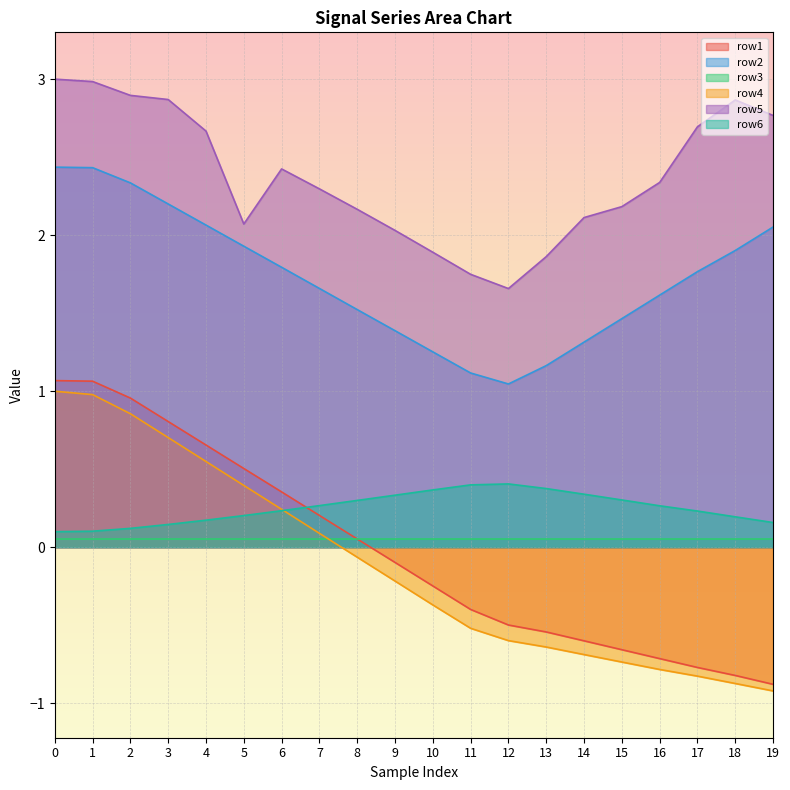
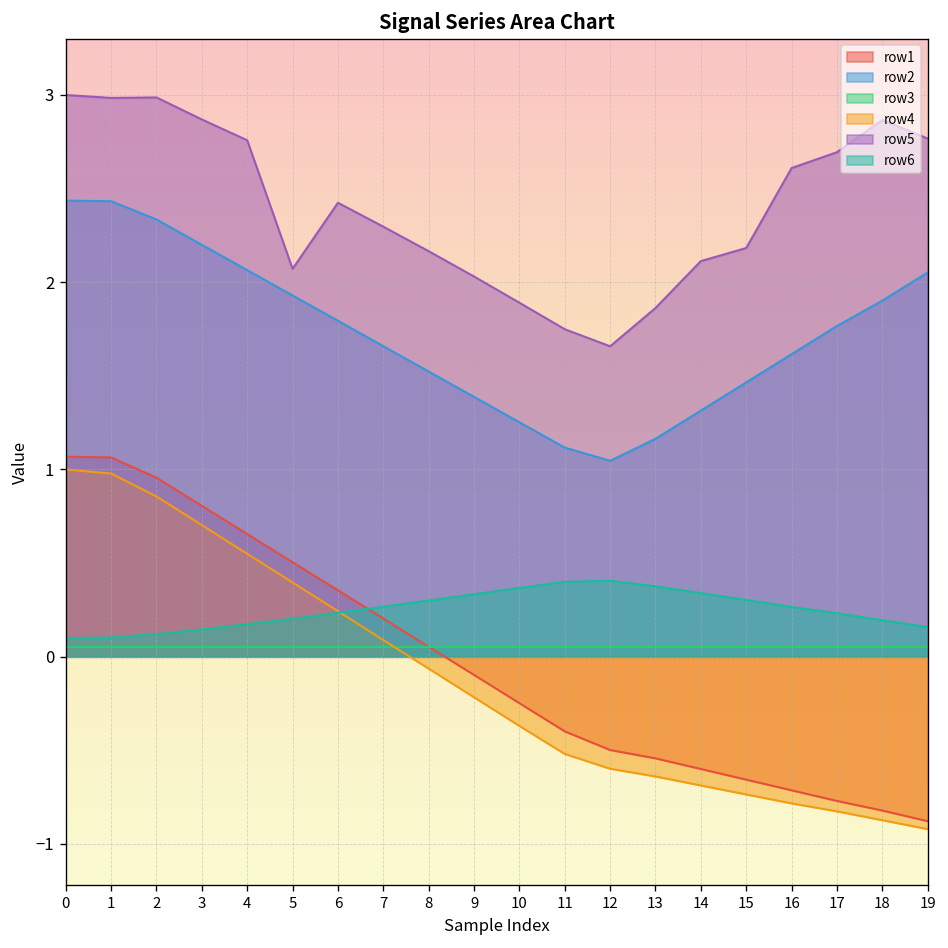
row5, 2: 2.90 -> 2.99
row5, 4: 2.67 -> 2.76
row5, 16: 2.34 -> 2.61
